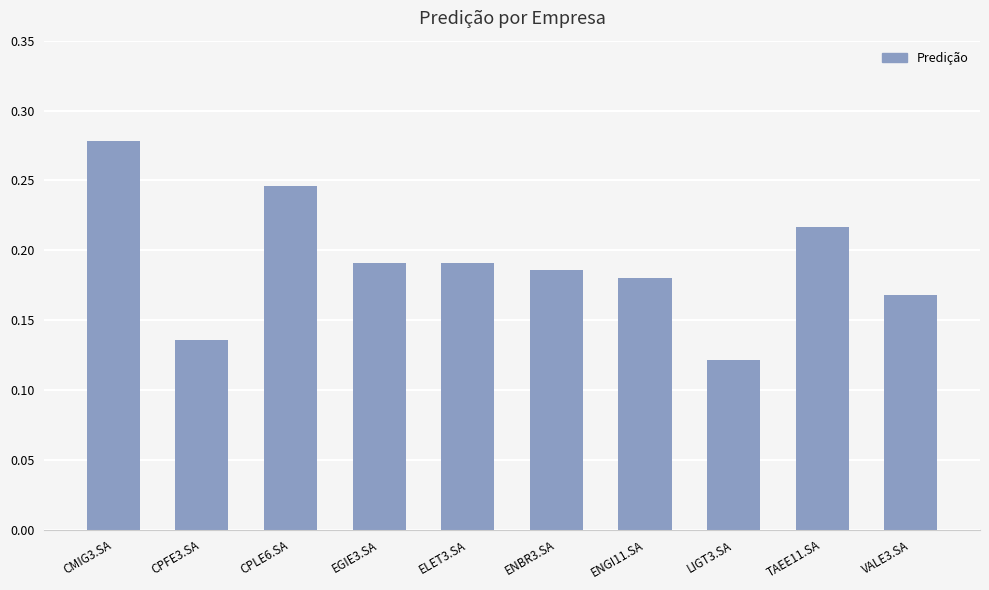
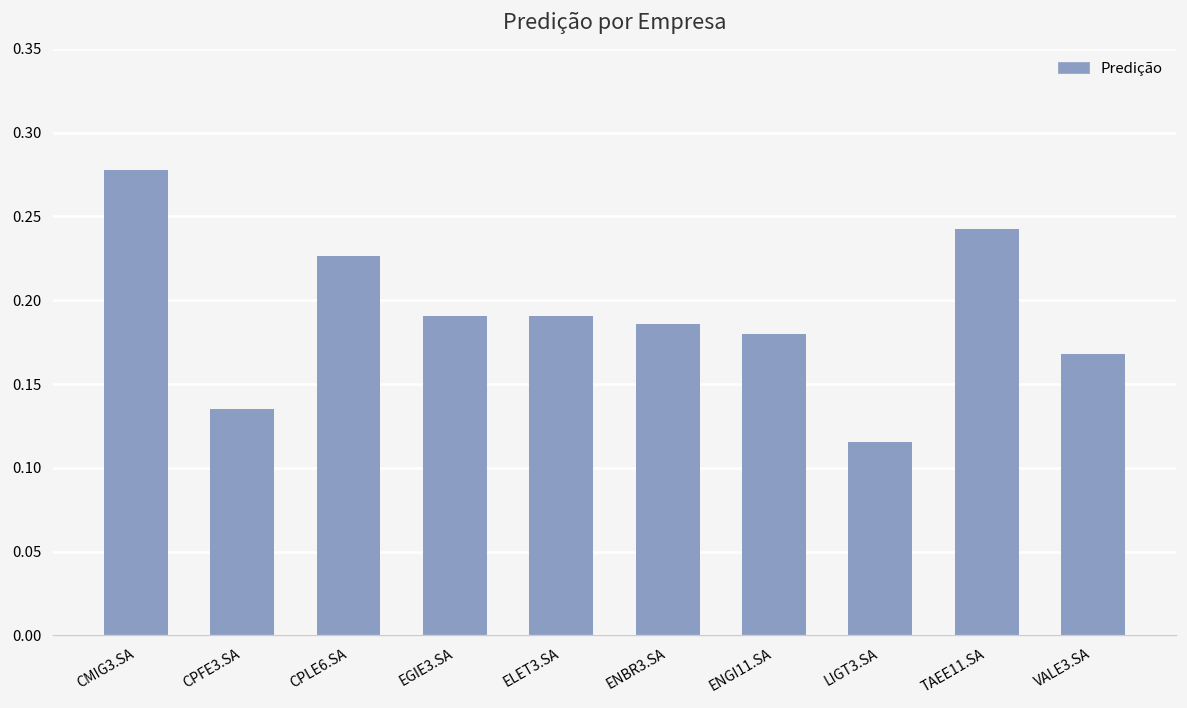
CPLE6.SA: 0.246 -> 0.226
LIGT3.SA: 0.121 -> 0.115
TAEE11.SA: 0.217 -> 0.242
